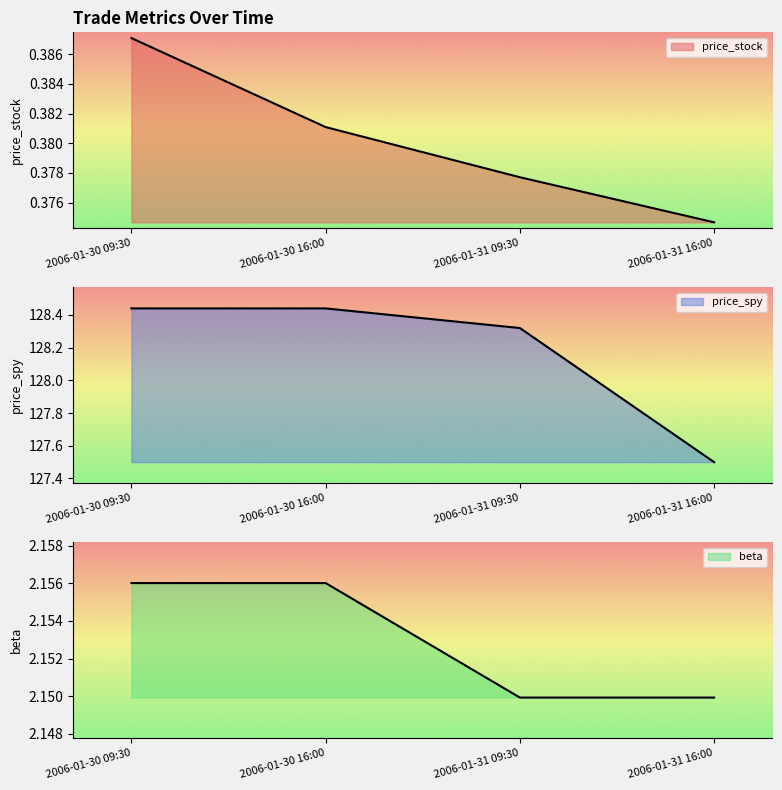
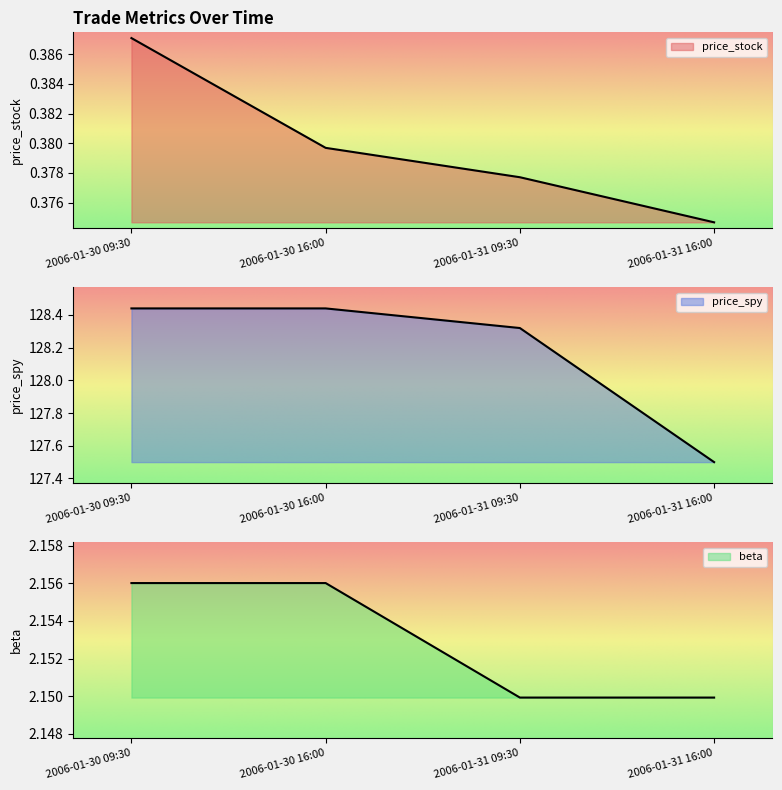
Trade Metrics Over Time, 2006-01-30 16:00: 0.3811 -> 0.3797
